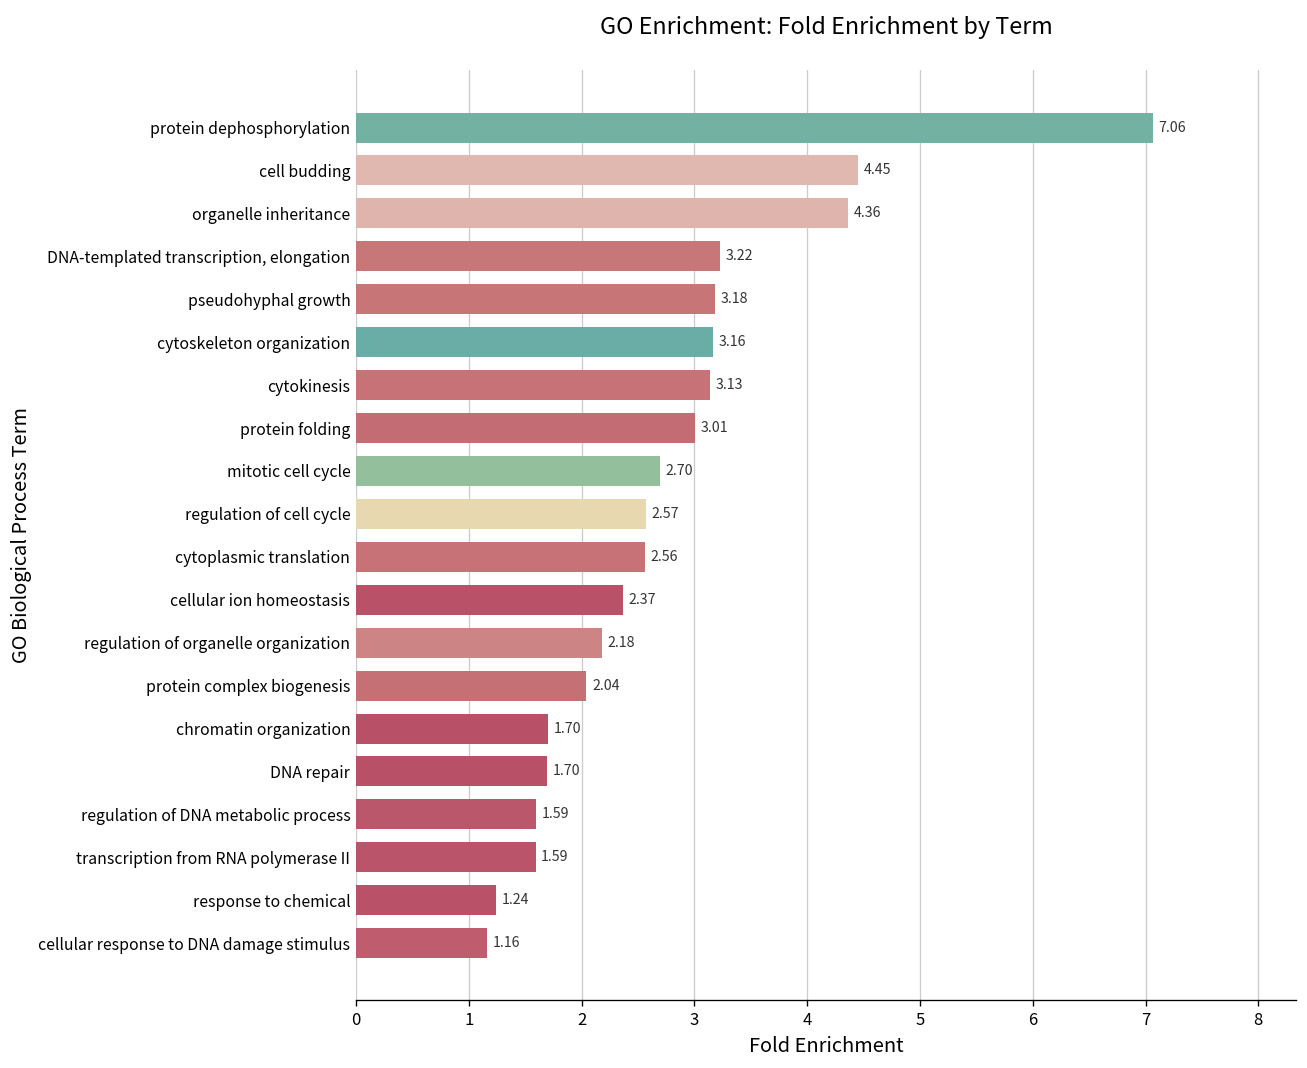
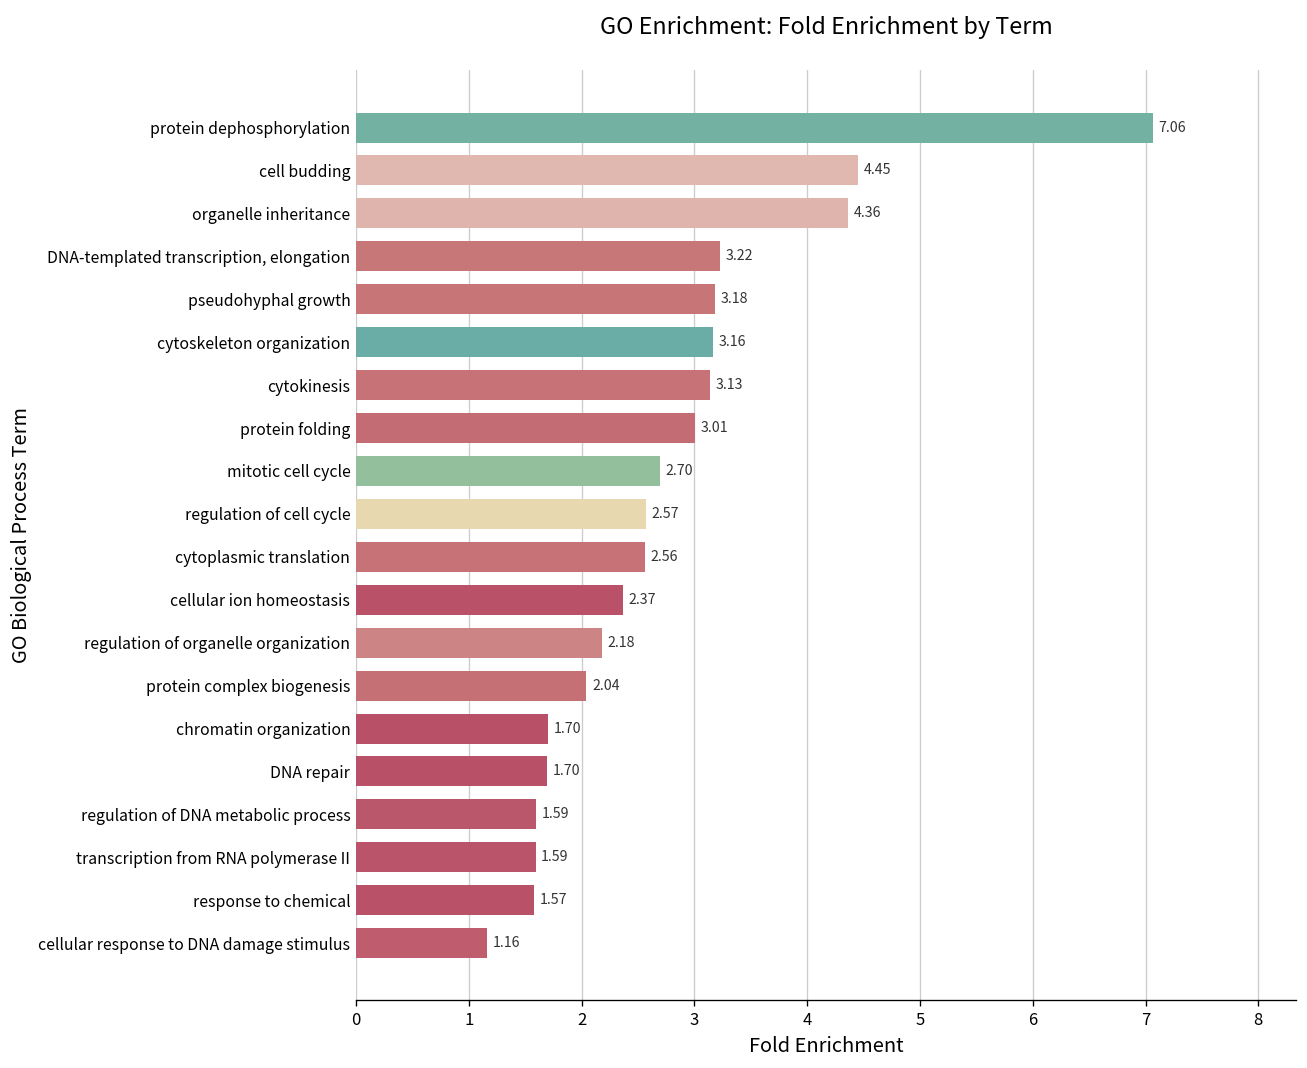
response to chemical: 1.24 -> 1.57
